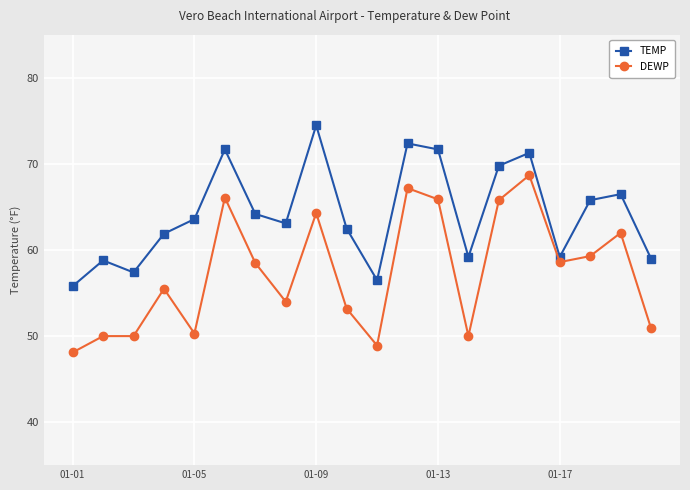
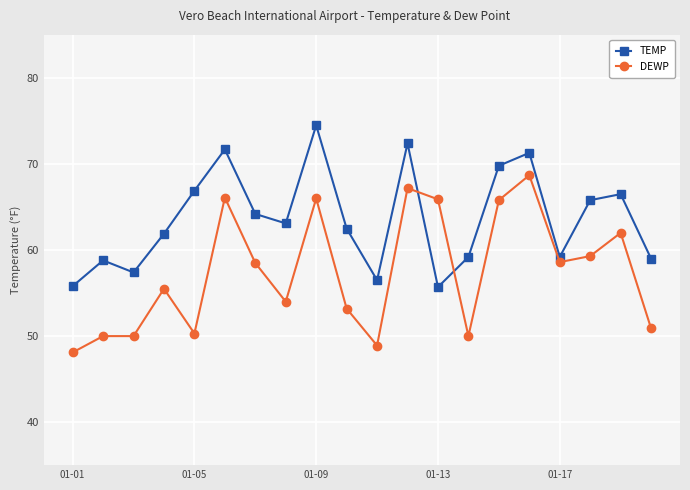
TEMP, 01-05: 64 -> 67
DEWP, 01-09: 64 -> 66
TEMP, 01-13: 72 -> 56
